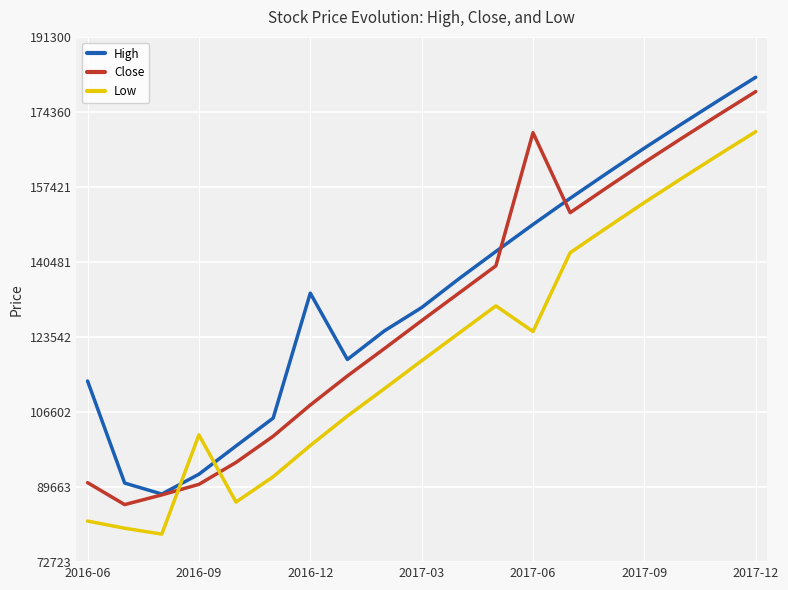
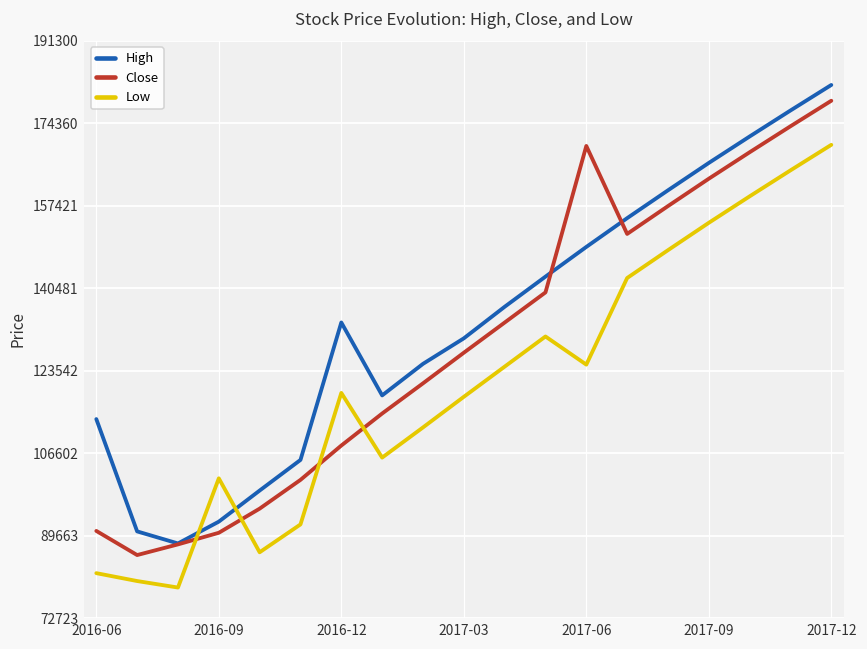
Low, 2016-12: 99000 -> 119000
